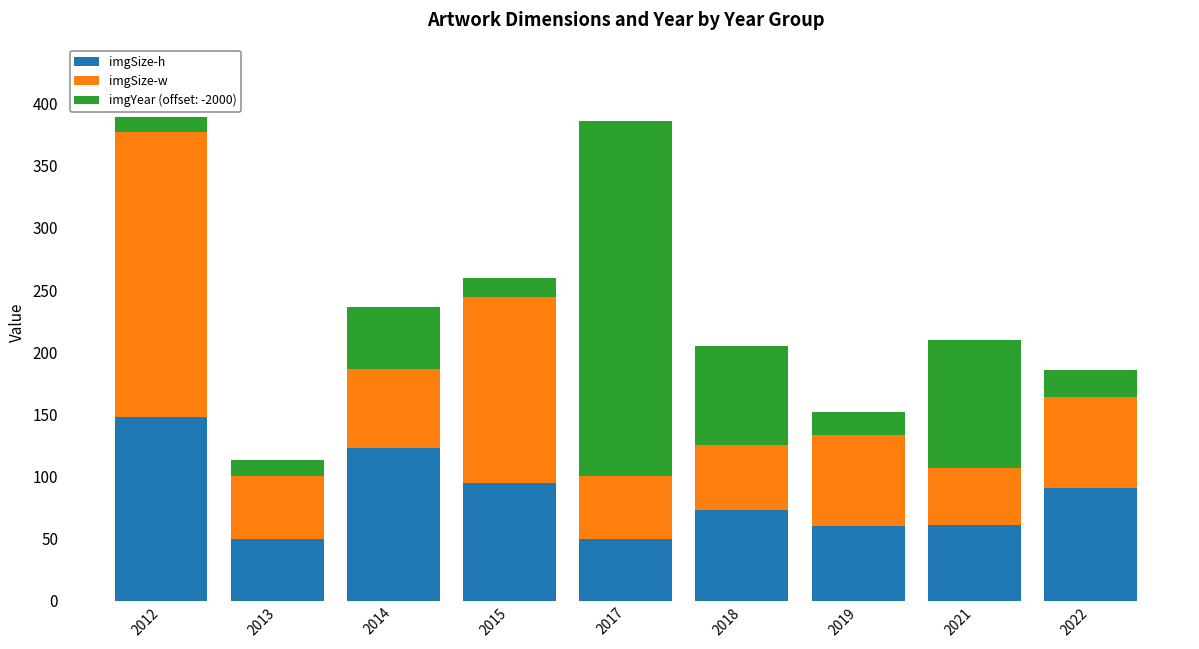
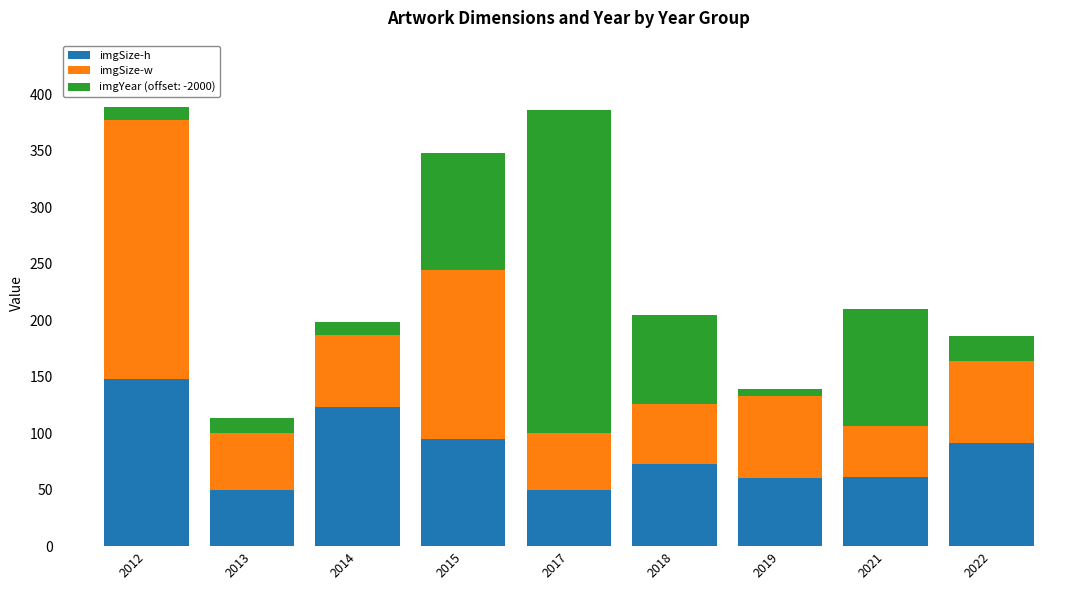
imgYear (offset: -2000), 2014: 50 -> 12
imgYear (offset: -2000), 2015: 15 -> 103
imgYear (offset: -2000), 2019: 19 -> 6
